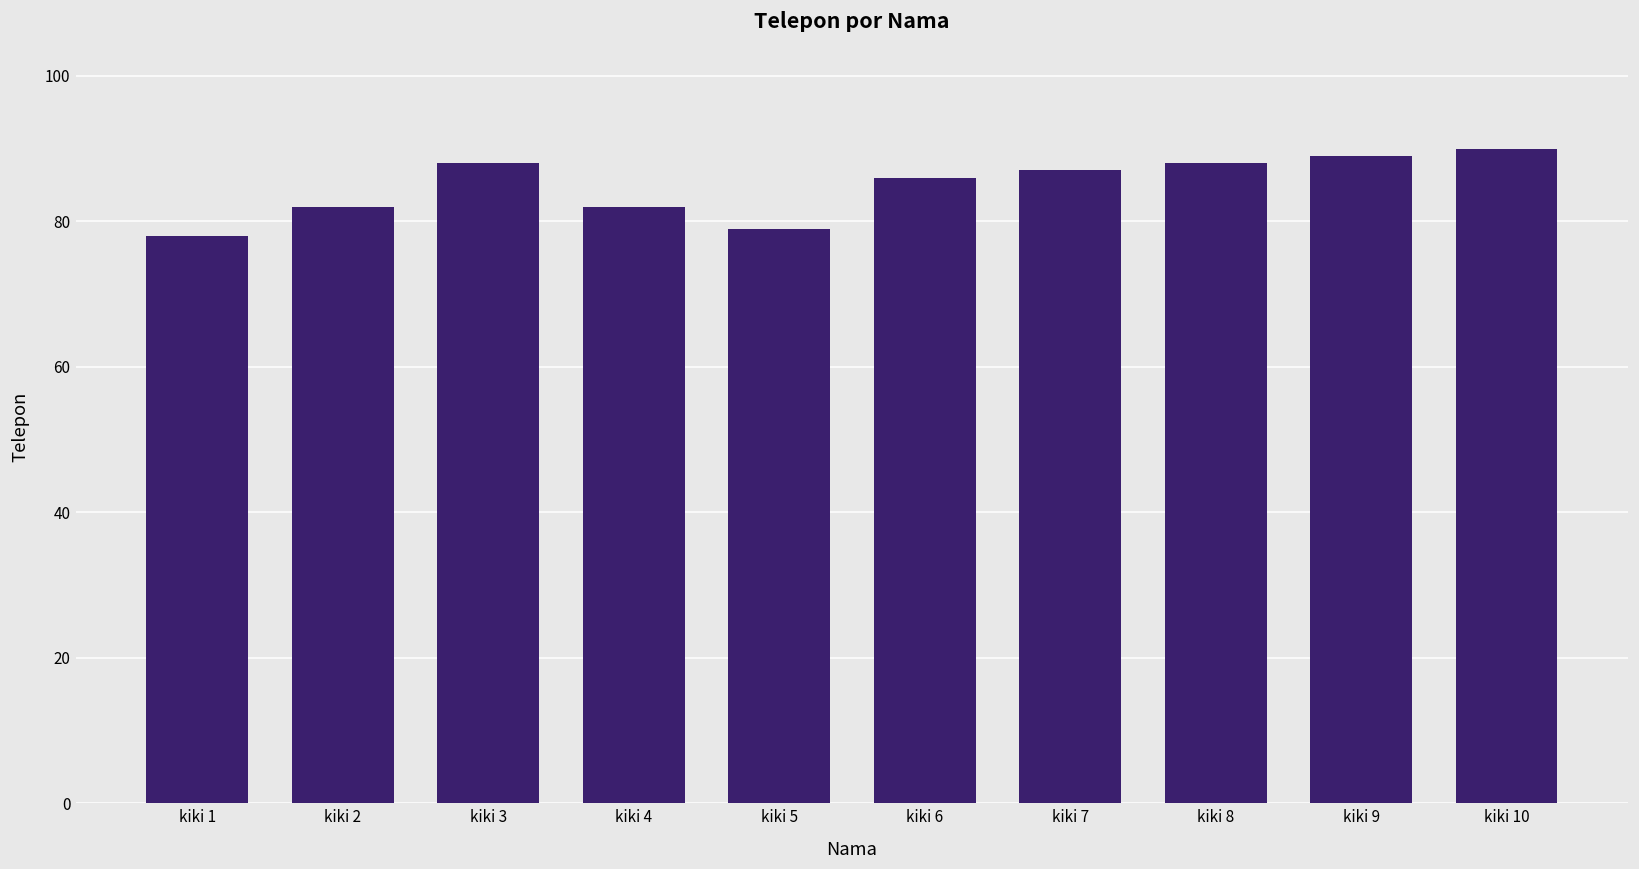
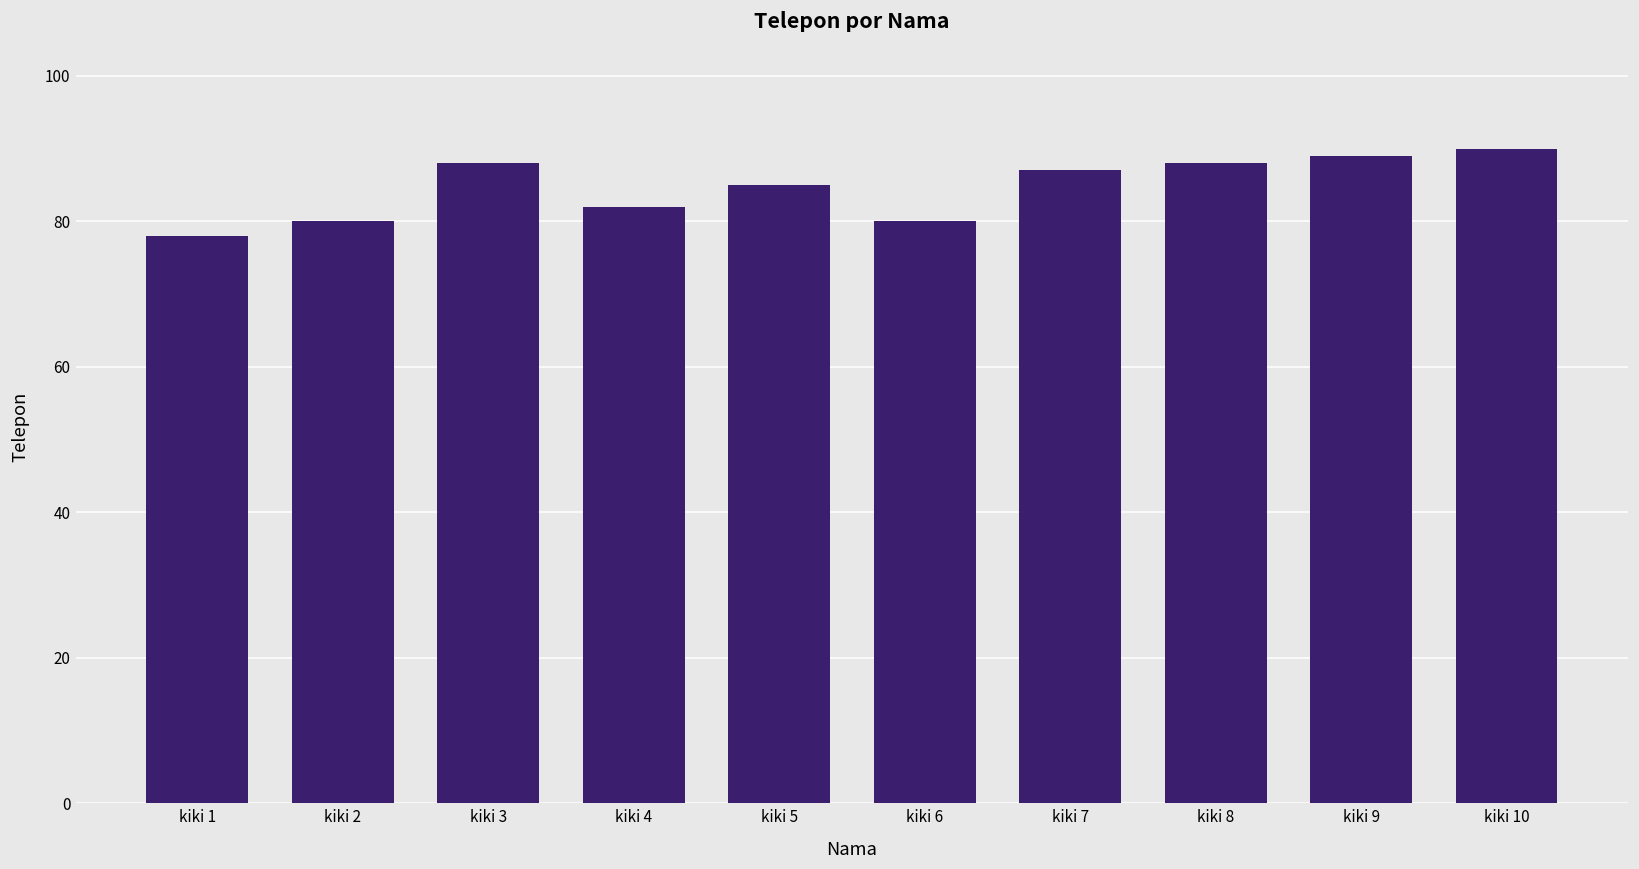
kiki 2: 82 -> 80
kiki 5: 79 -> 85
kiki 6: 86 -> 80
